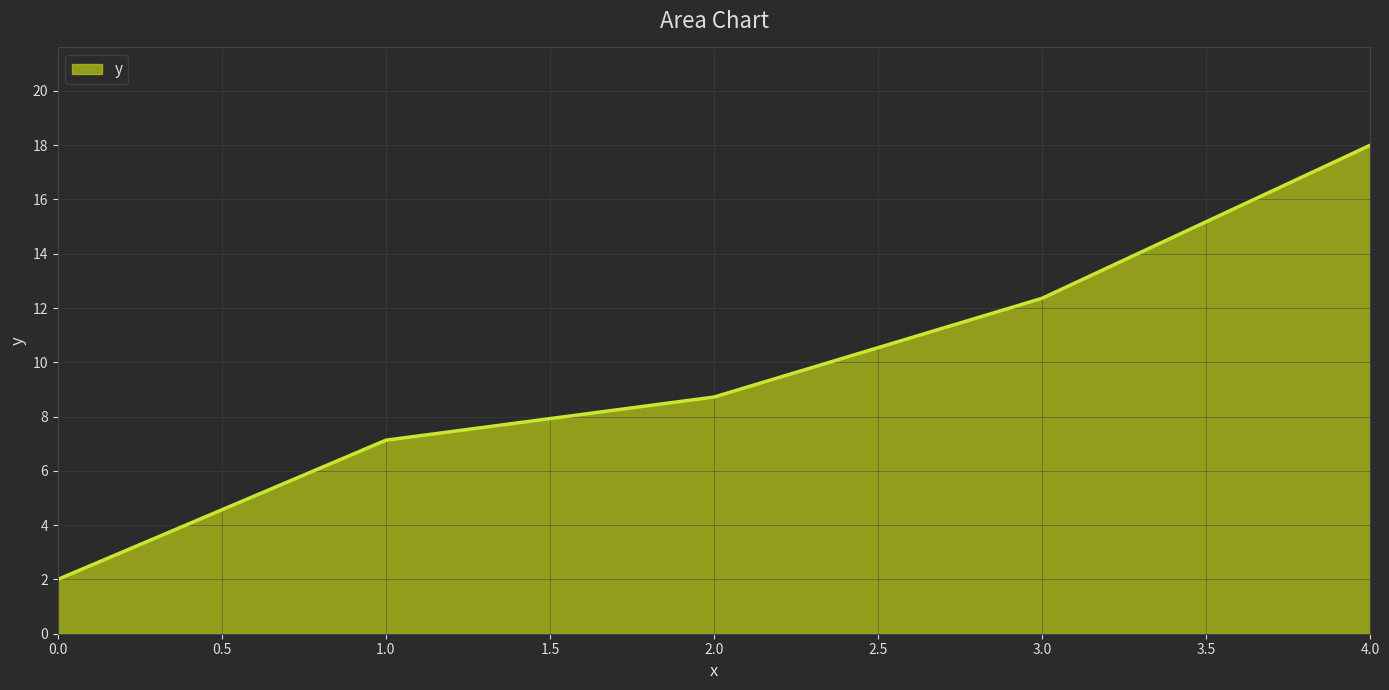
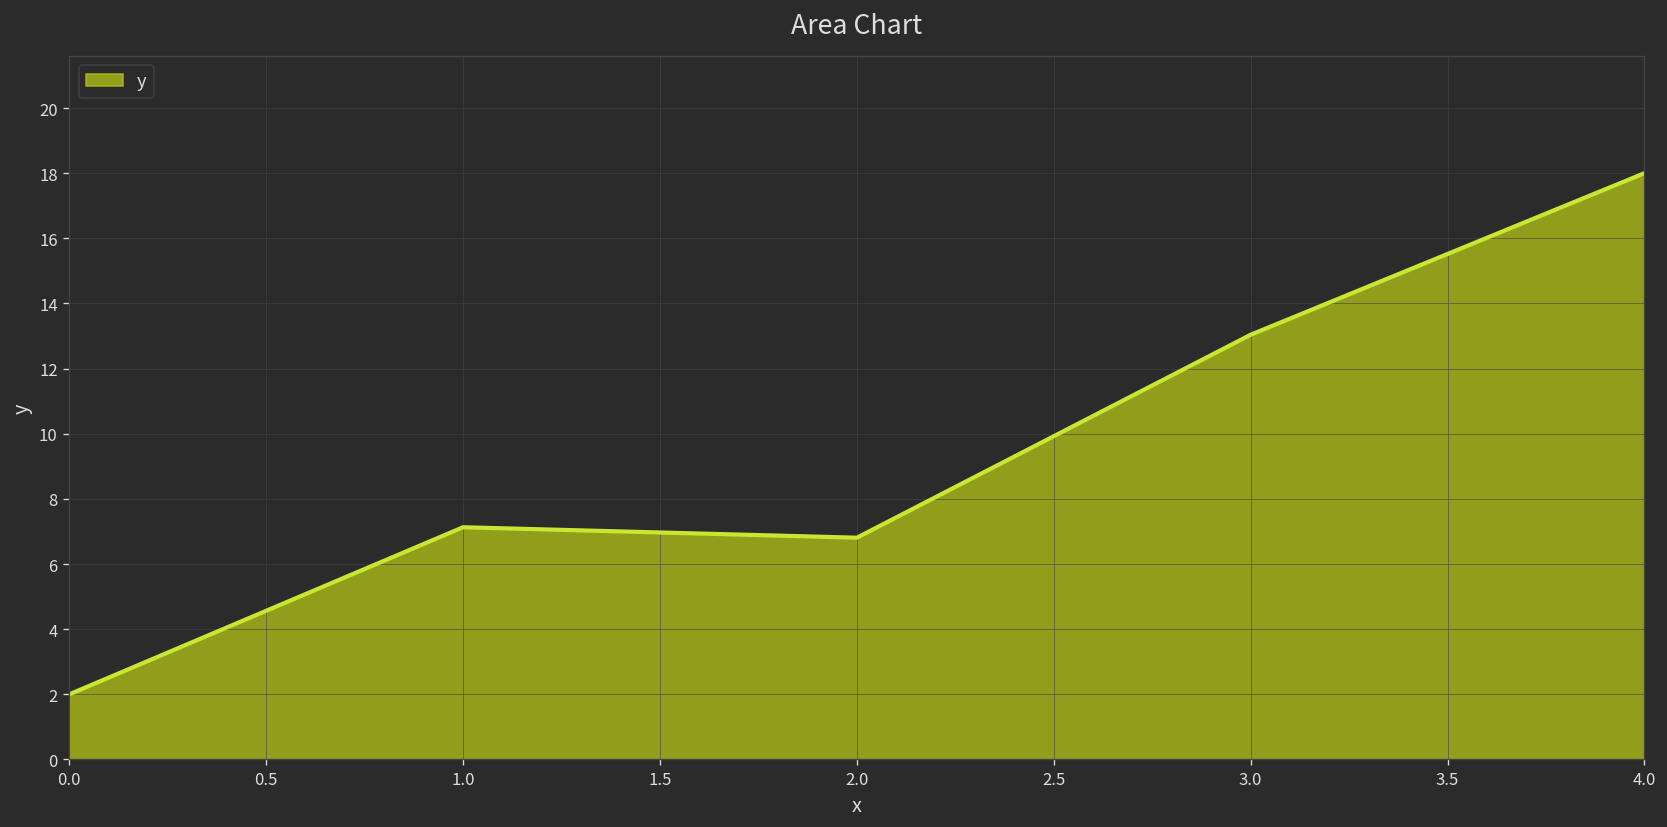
2.0: 8.7 -> 6.8
3.0: 12.4 -> 13.0
